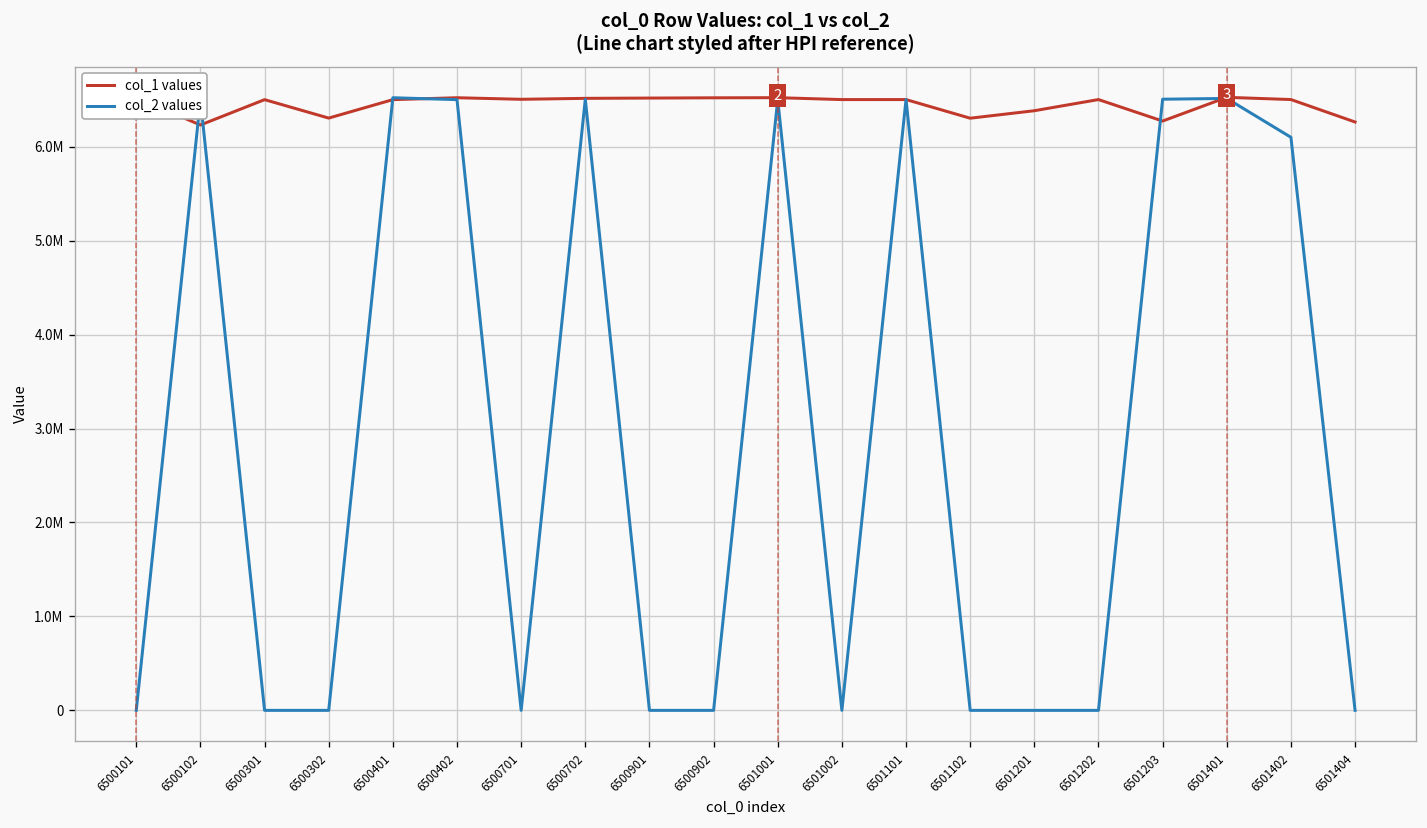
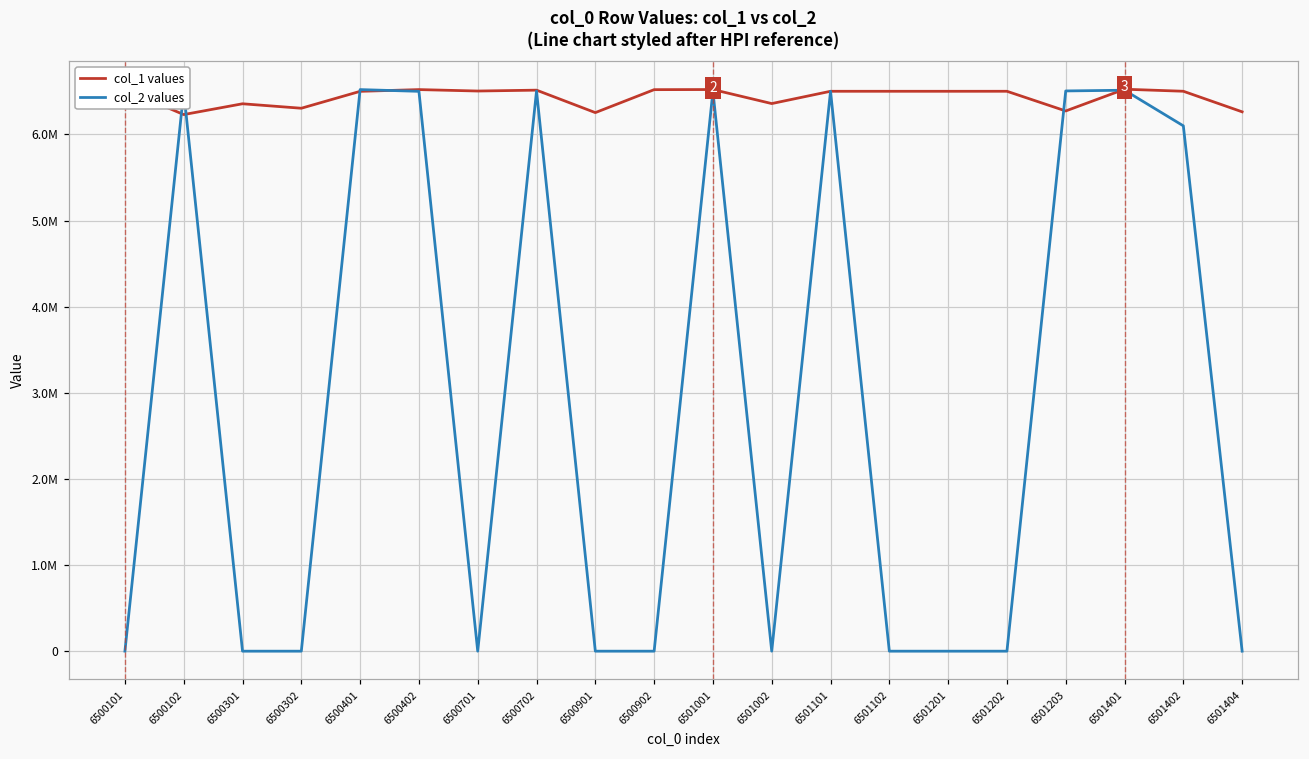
col_1 values, 6500301: 6500000 -> 6400000
col_1 values, 6500901: 6500000 -> 6300000
col_1 values, 6501002: 6500000 -> 6400000
col_1 values, 6501102: 6300000 -> 6500000
col_1 values, 6501201: 6400000 -> 6500000
